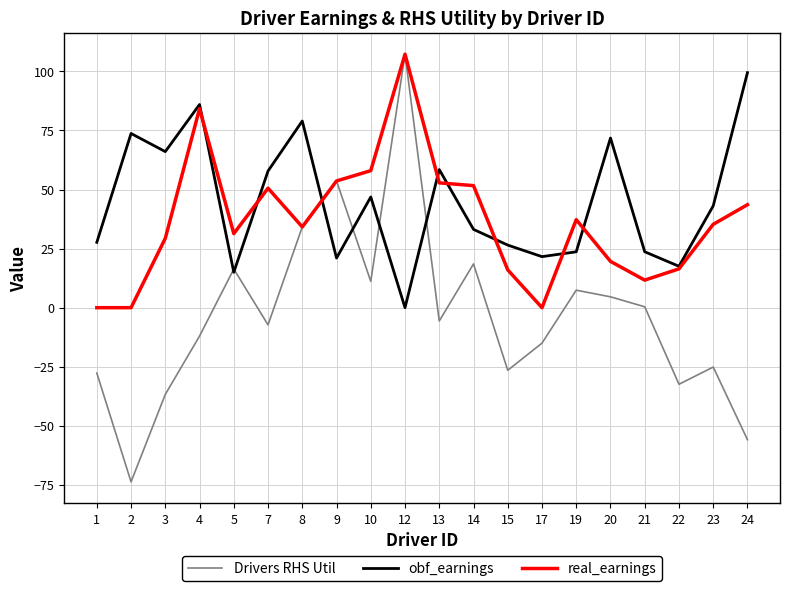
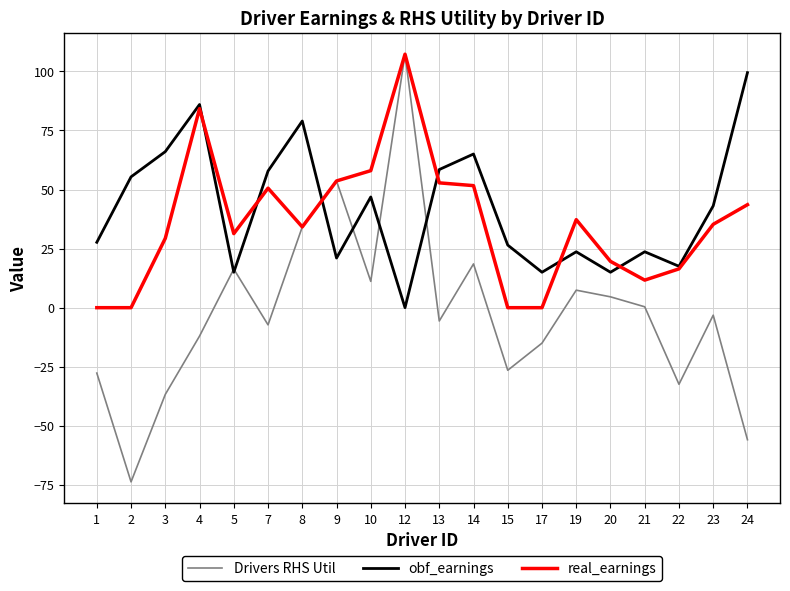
obf_earnings, 2: 74 -> 55
obf_earnings, 14: 33 -> 65
real_earnings, 15: 16 -> 0
obf_earnings, 17: 22 -> 15
obf_earnings, 20: 72 -> 15
Drivers RHS Util, 23: -25 -> -3
